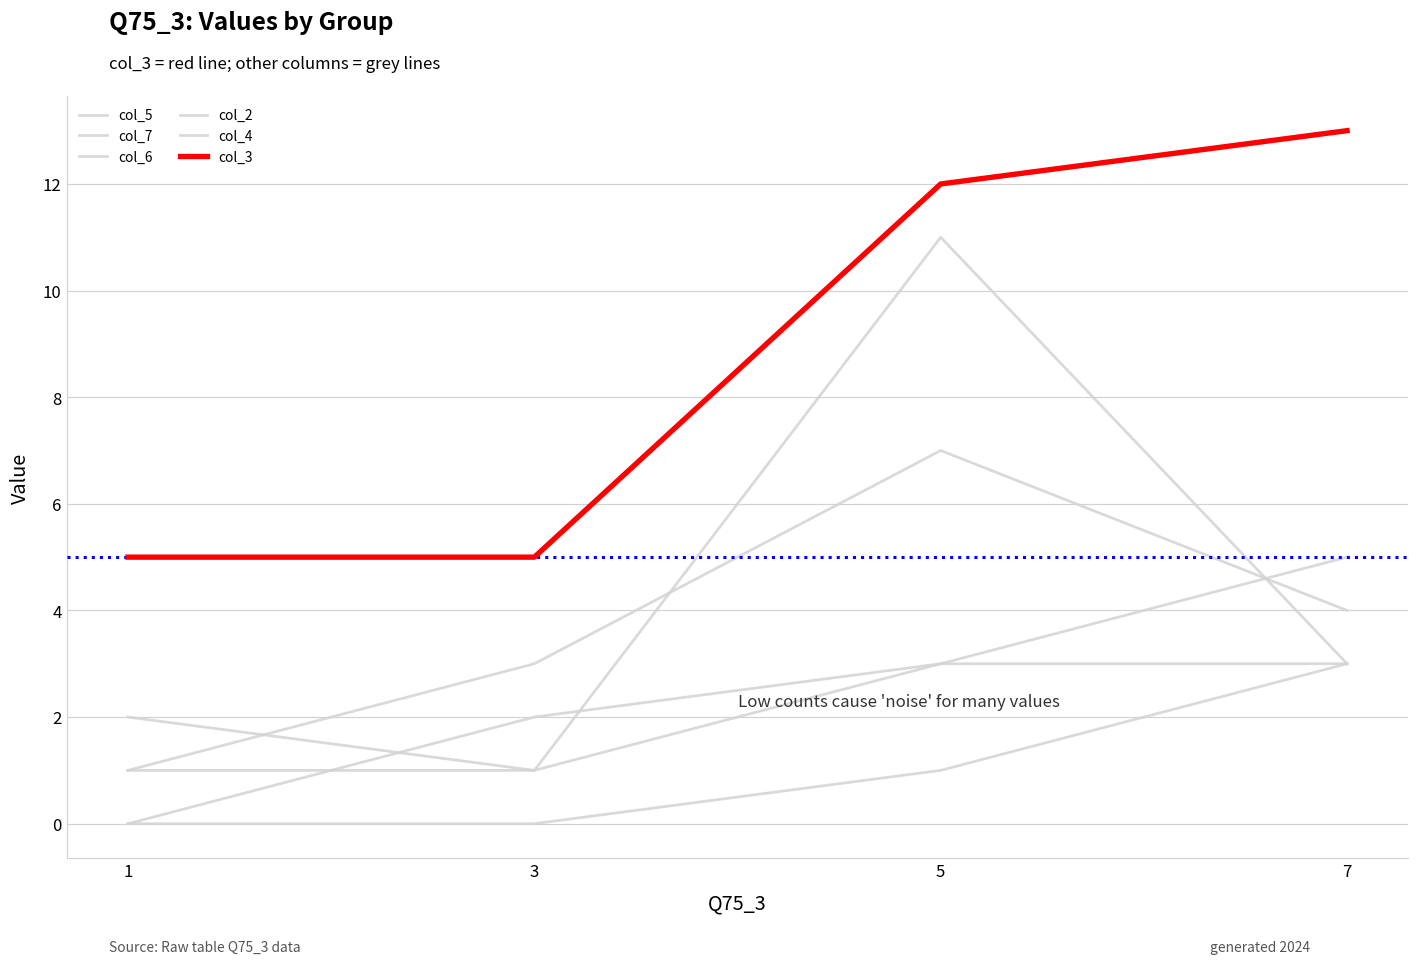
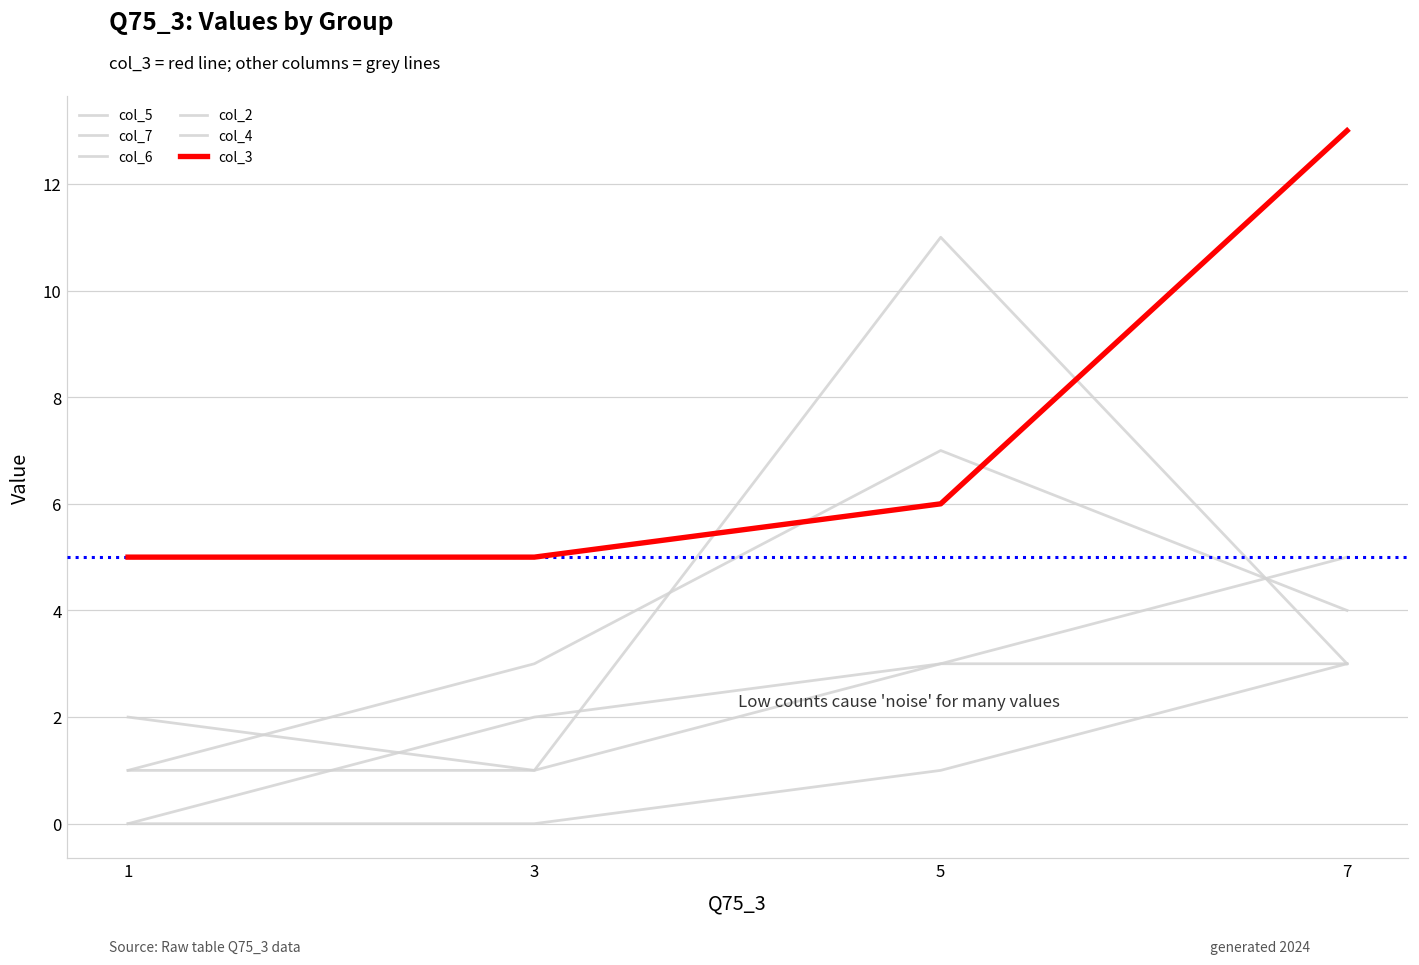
col_3, 5: 12 -> 6
